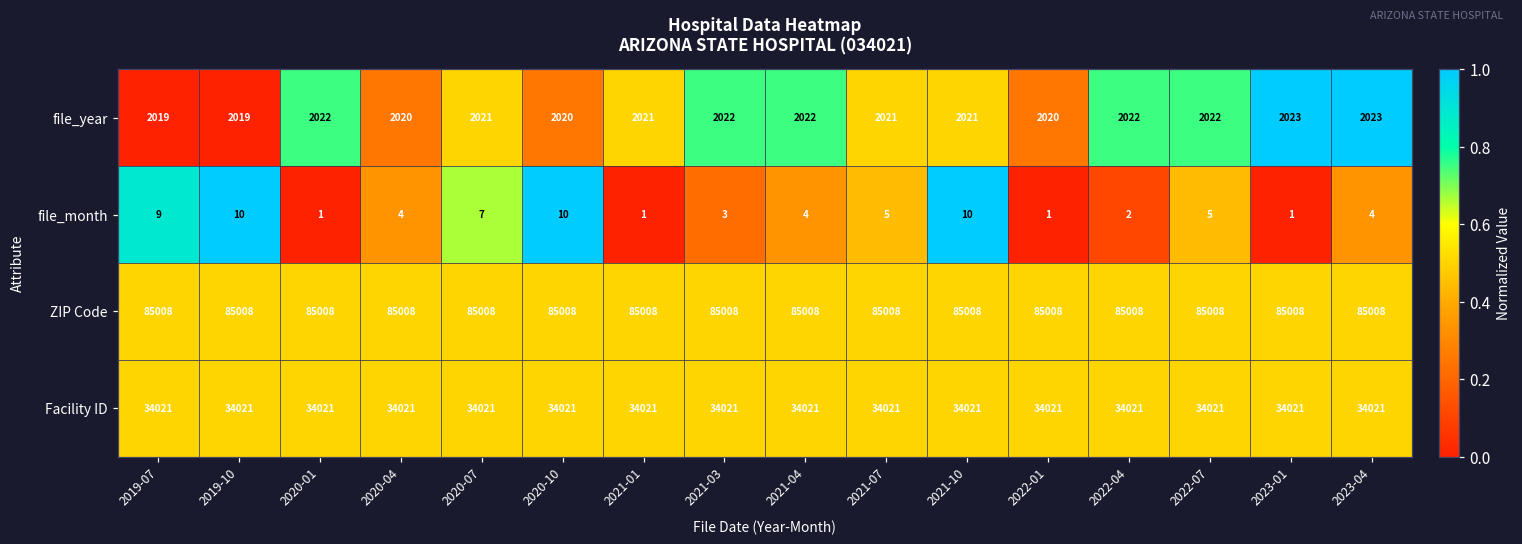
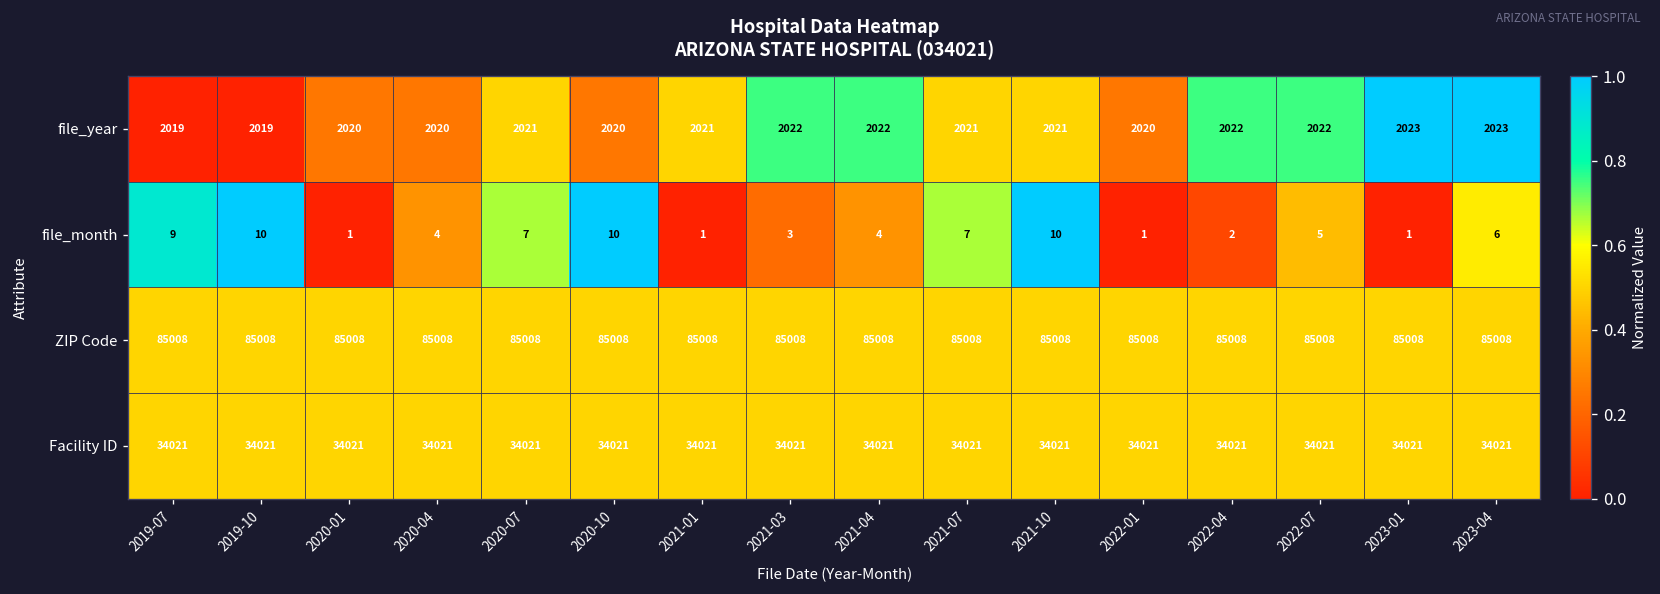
file_year, 2020-01: 2022 -> 2020
file_month, 2021-07: 5 -> 7
file_month, 2023-04: 4 -> 6
